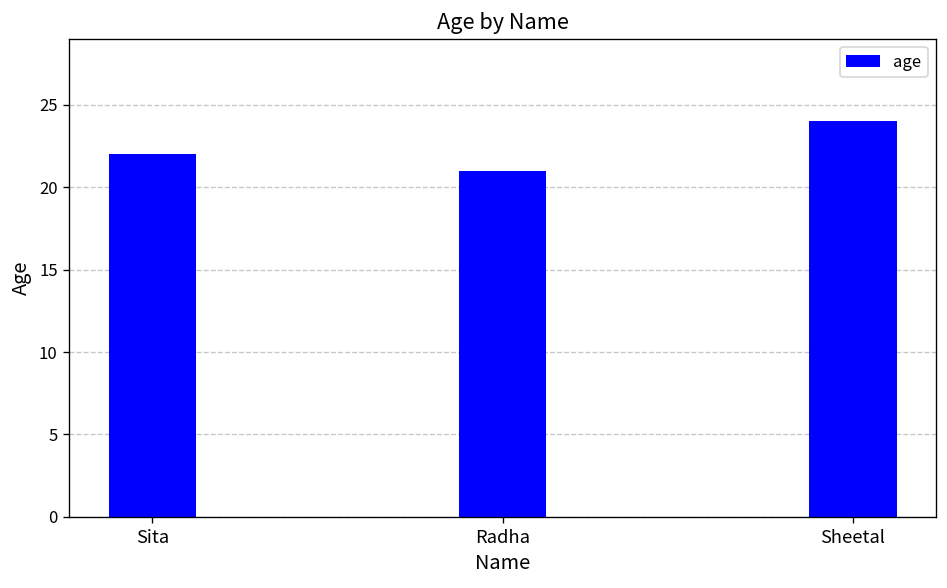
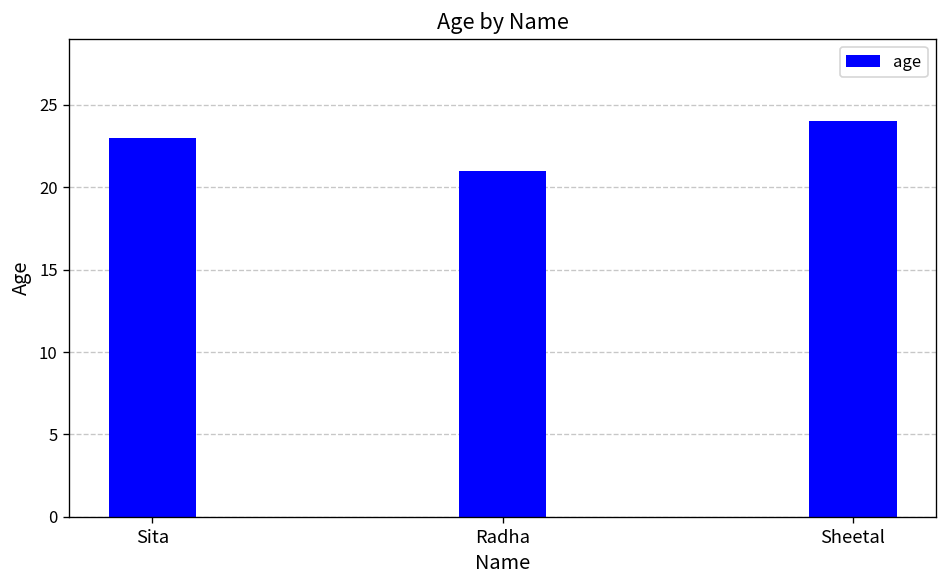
Sita: 22 -> 23
